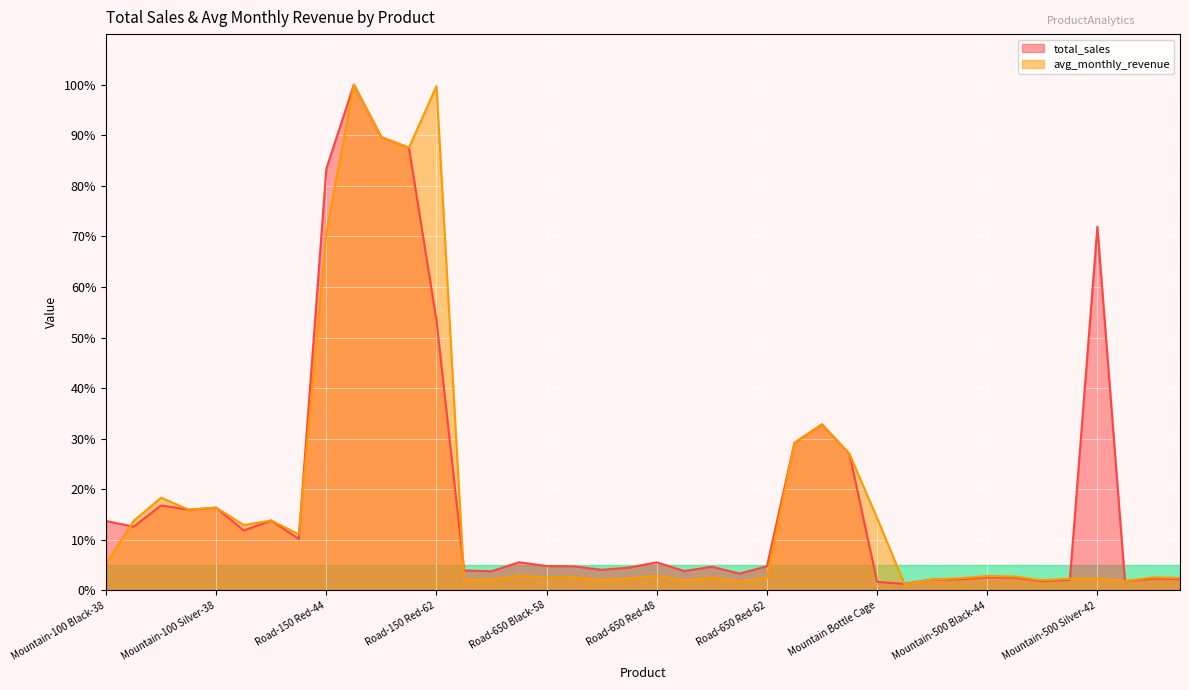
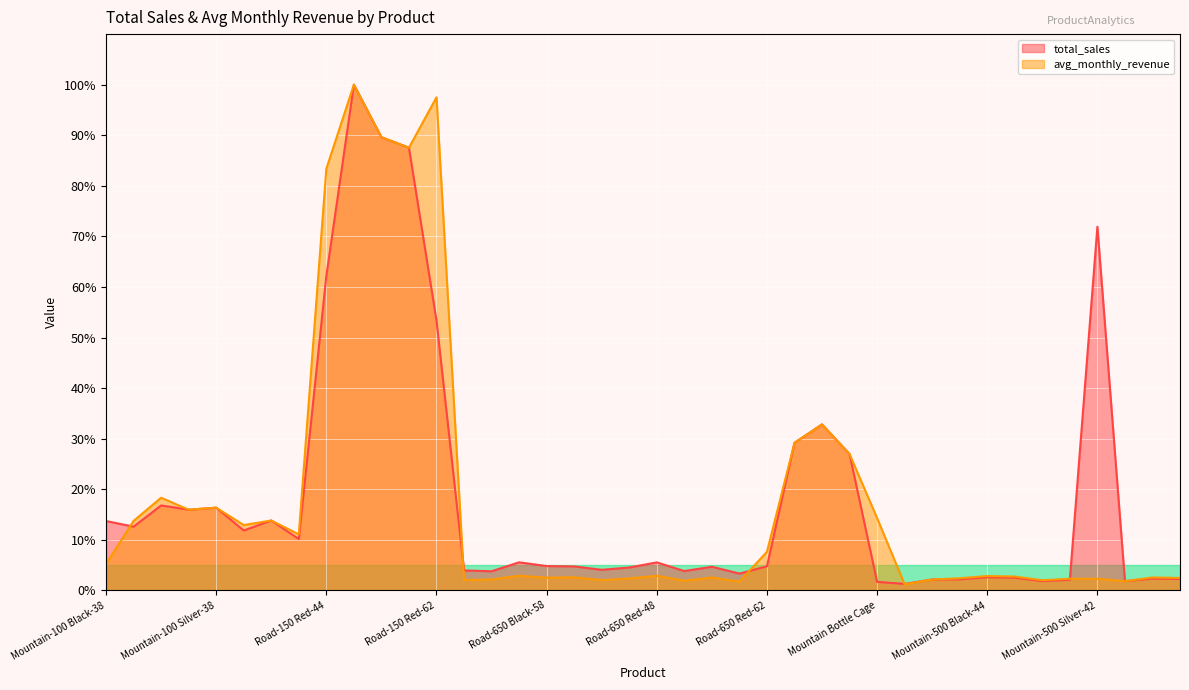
total_sales, Road-150 Red-44: 83% -> 62%
avg_monthly_revenue, Road-150 Red-44: 71% -> 83%
avg_monthly_revenue, Road-150 Red-62: 100% -> 98%
avg_monthly_revenue, Road-650 Red-62: 2% -> 8%
